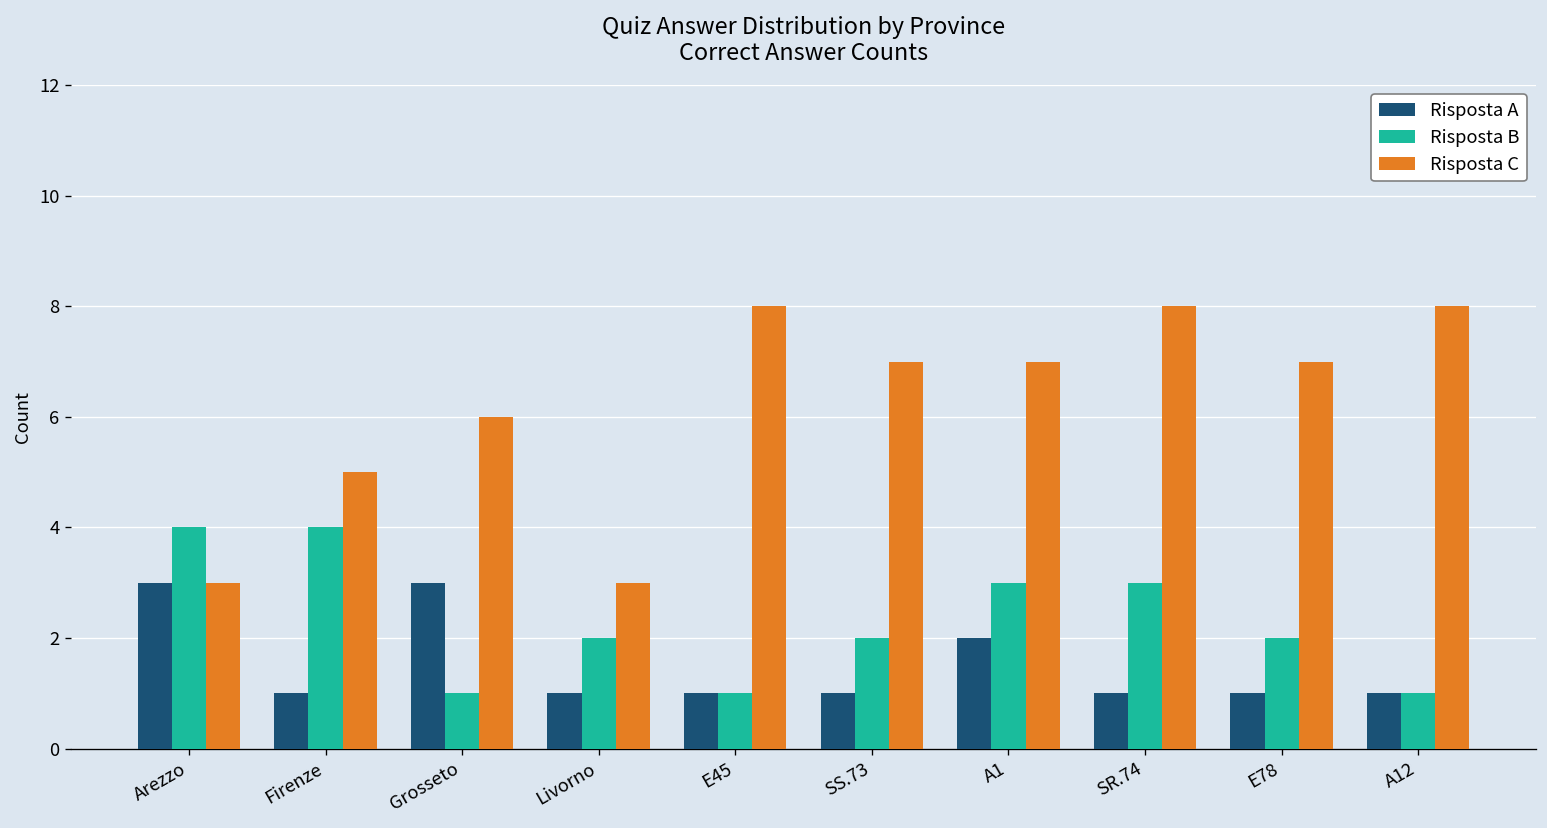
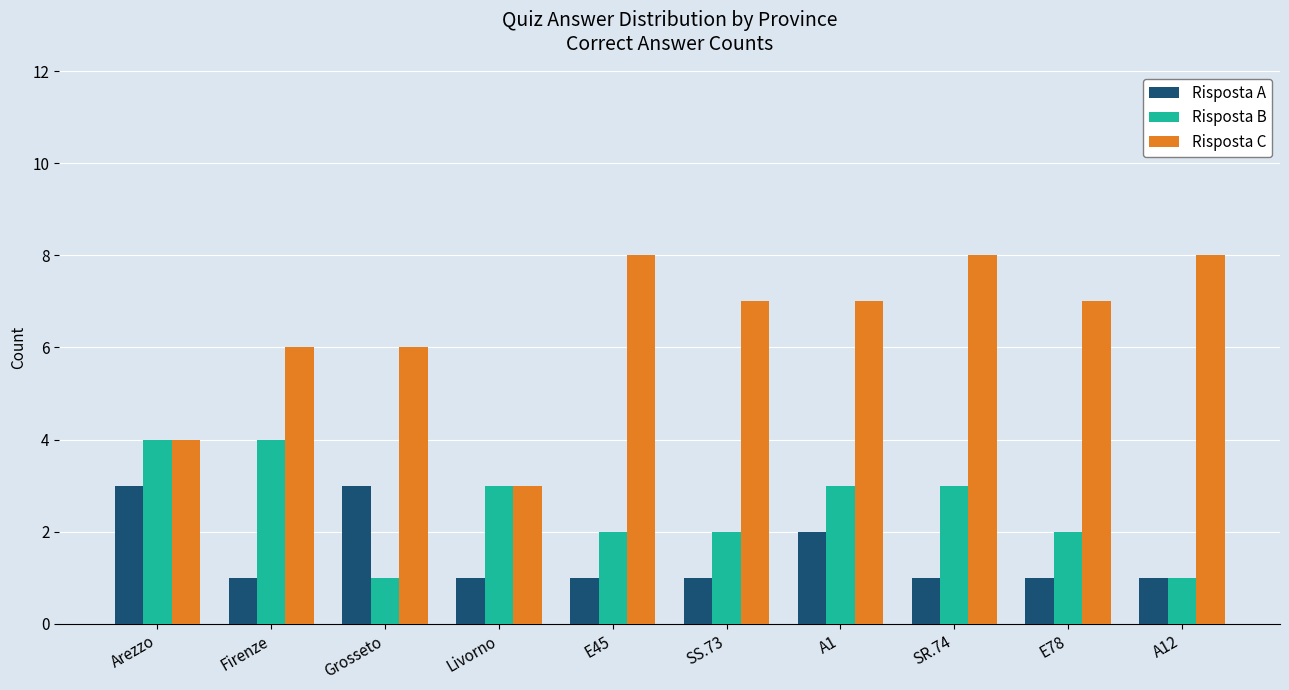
Risposta C, Arezzo: 3 -> 4
Risposta C, Firenze: 5 -> 6
Risposta B, Livorno: 2 -> 3
Risposta B, E45: 1 -> 2
